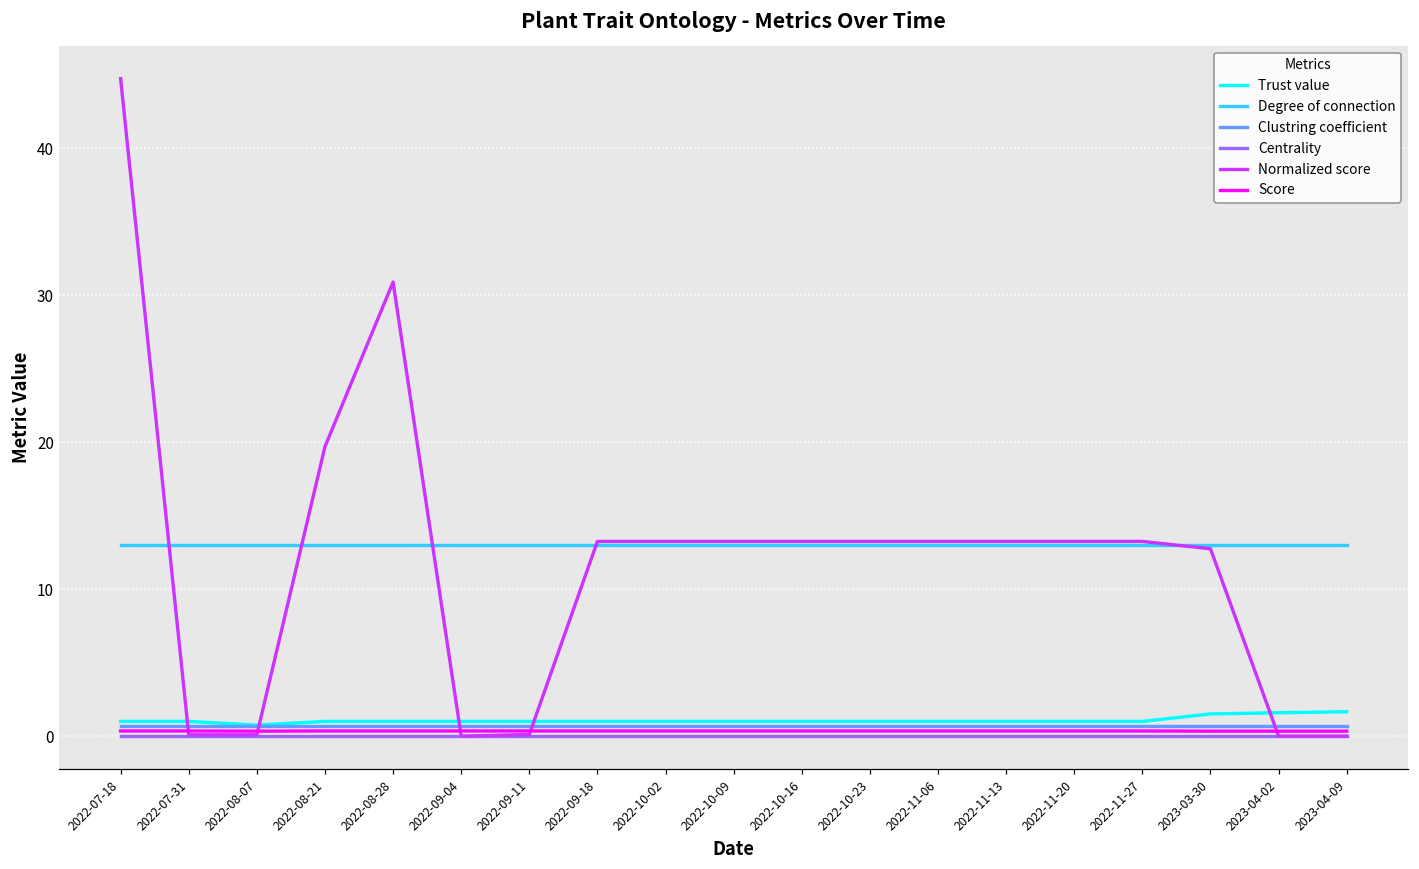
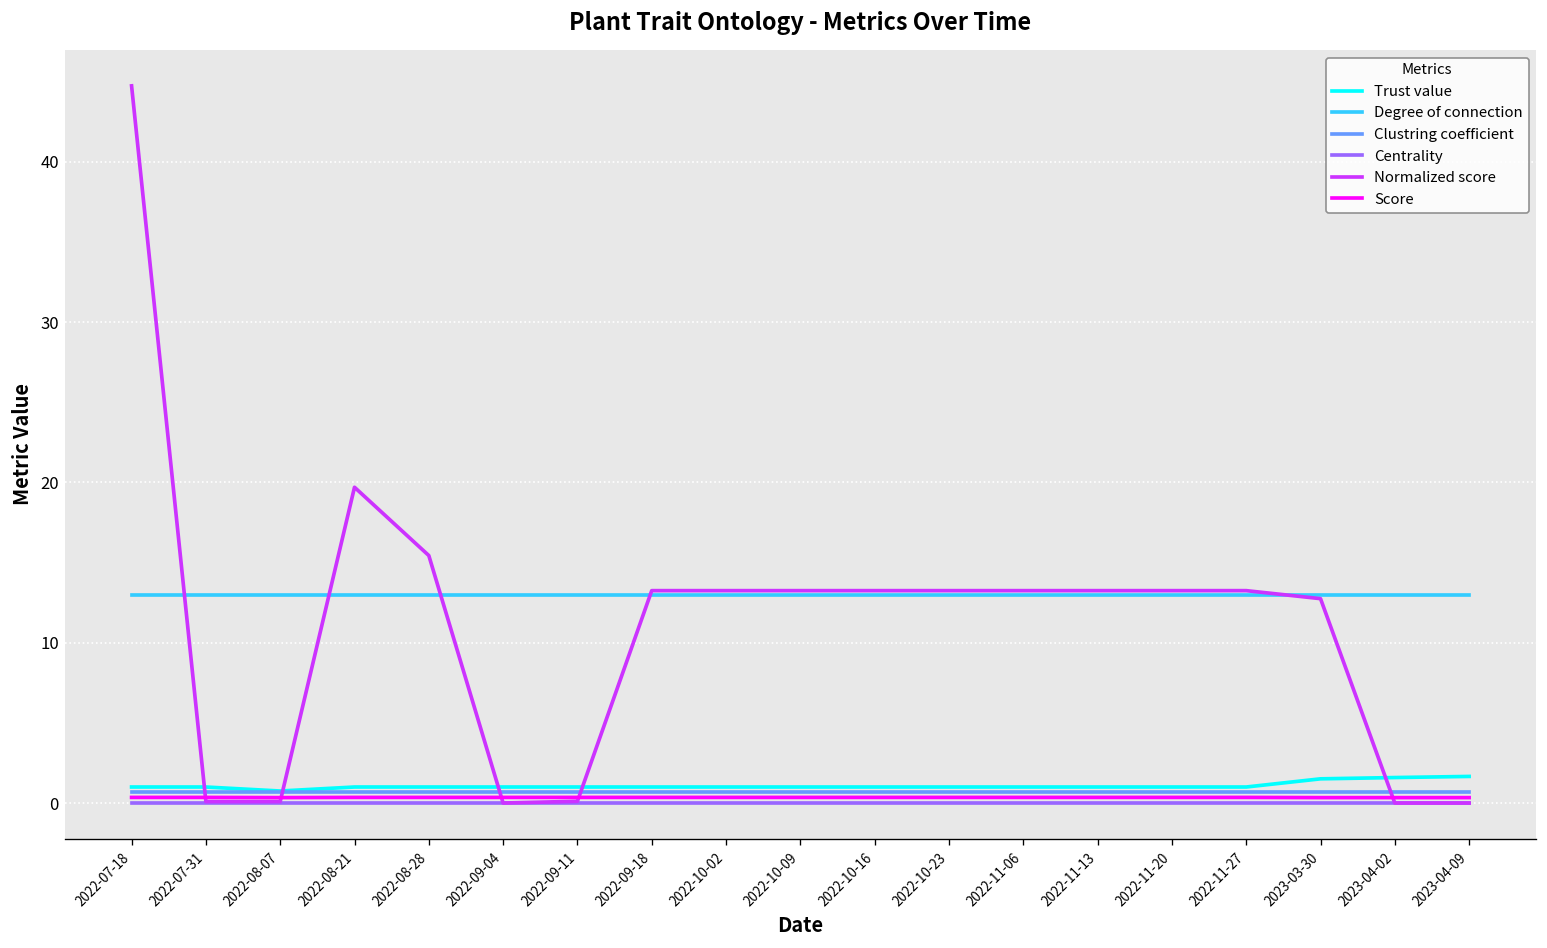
Normalized score, 2022-08-28: 30.9 -> 15.4
